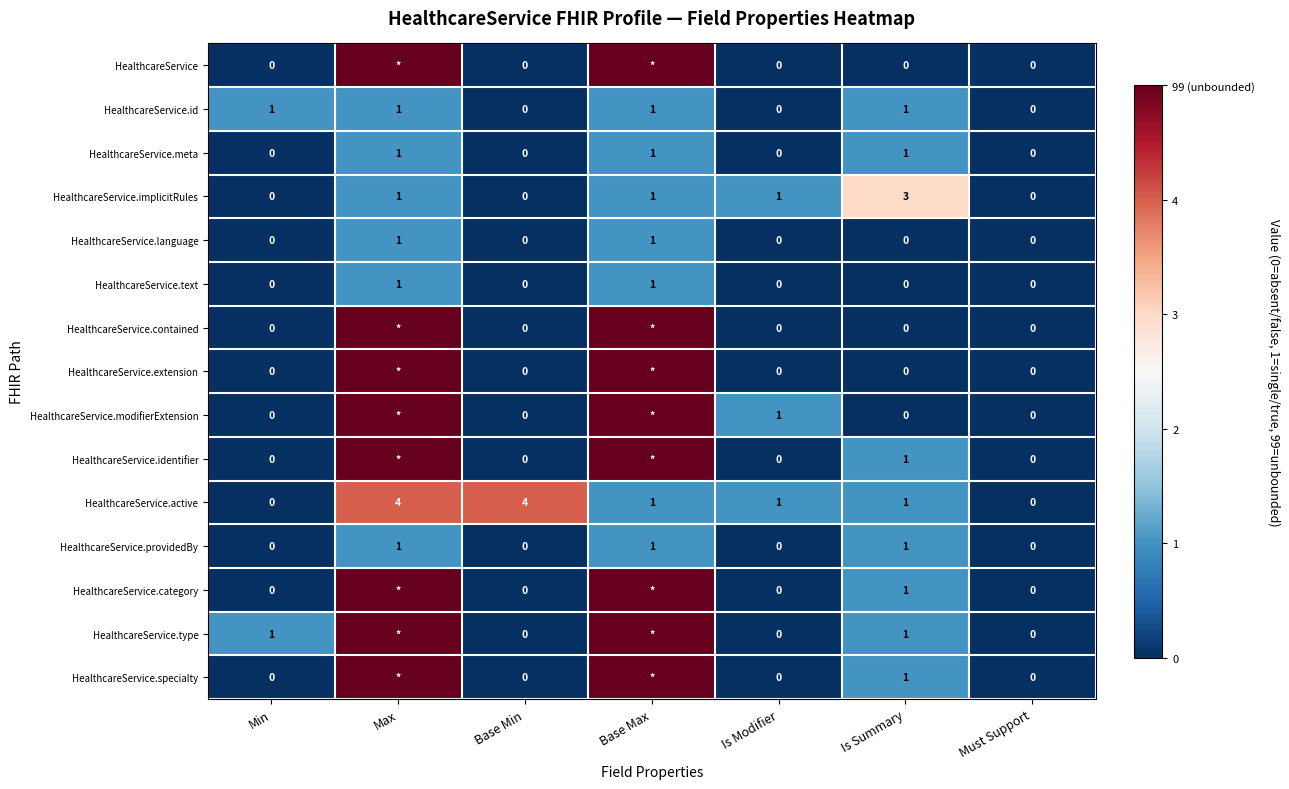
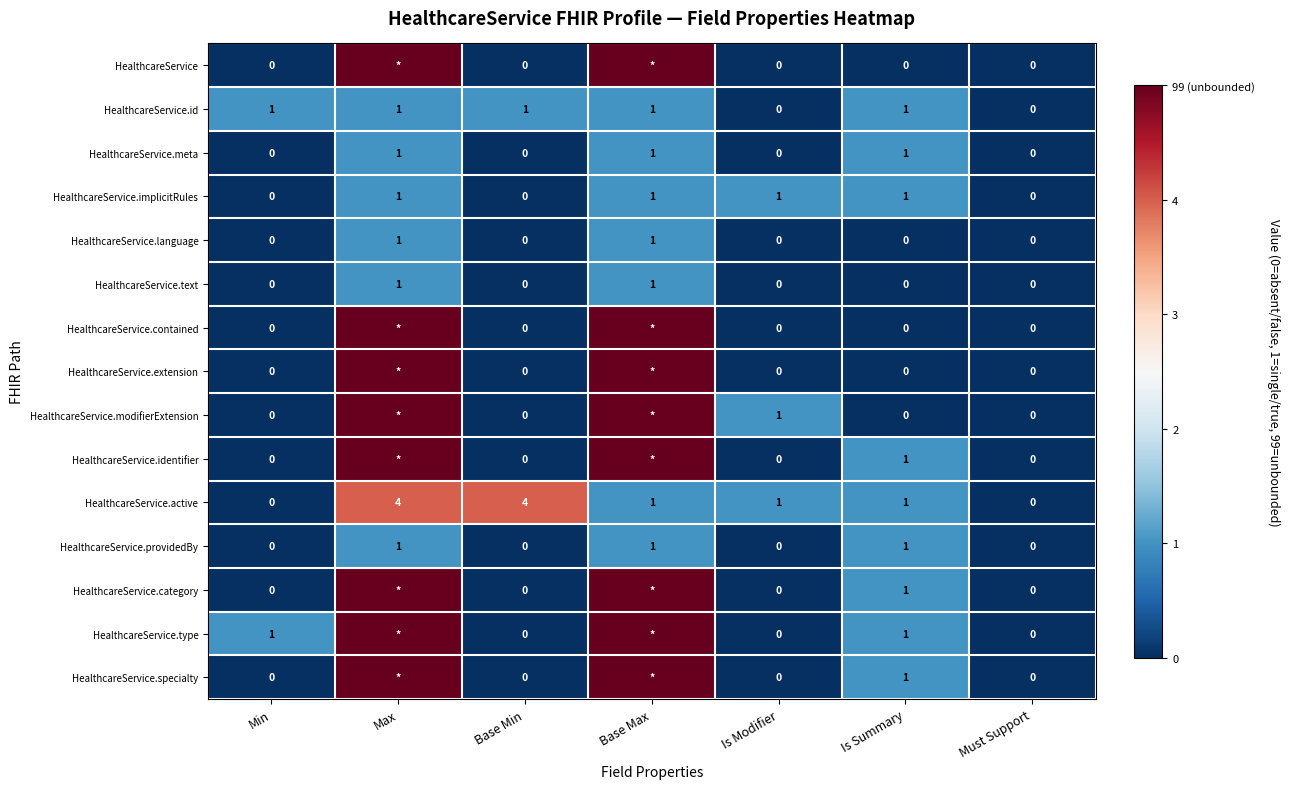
HealthcareService.id, Base Min: 0 -> 1
HealthcareService.implicitRules, Is Summary: 3 -> 1
